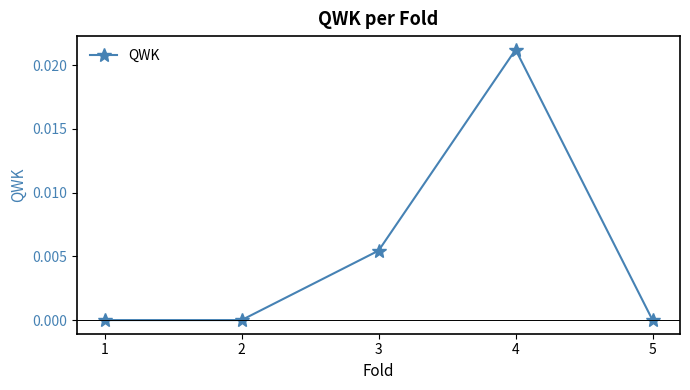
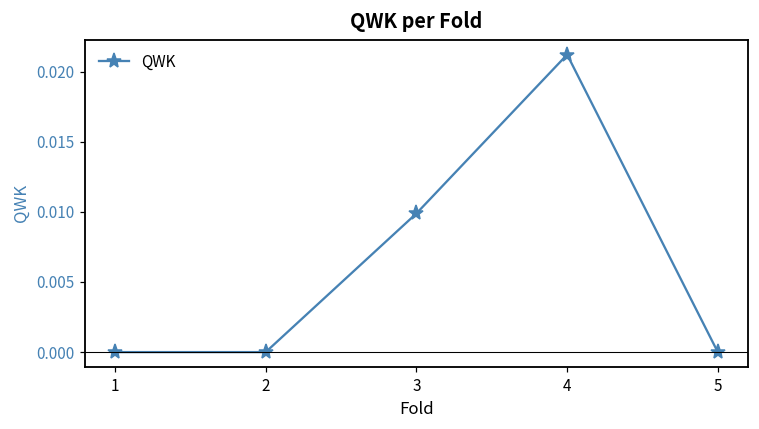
3: 0.0054 -> 0.0099
